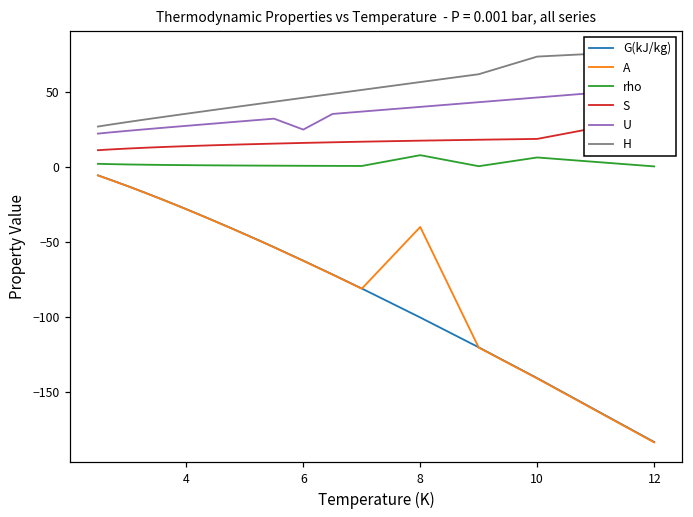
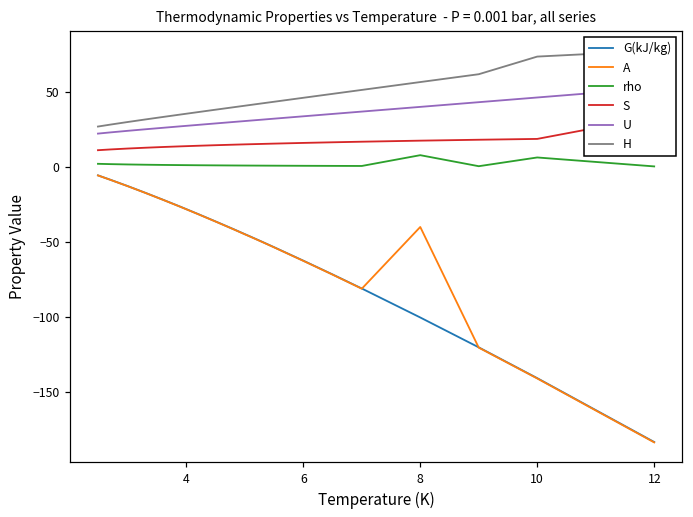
U, 6: 25 -> 34
